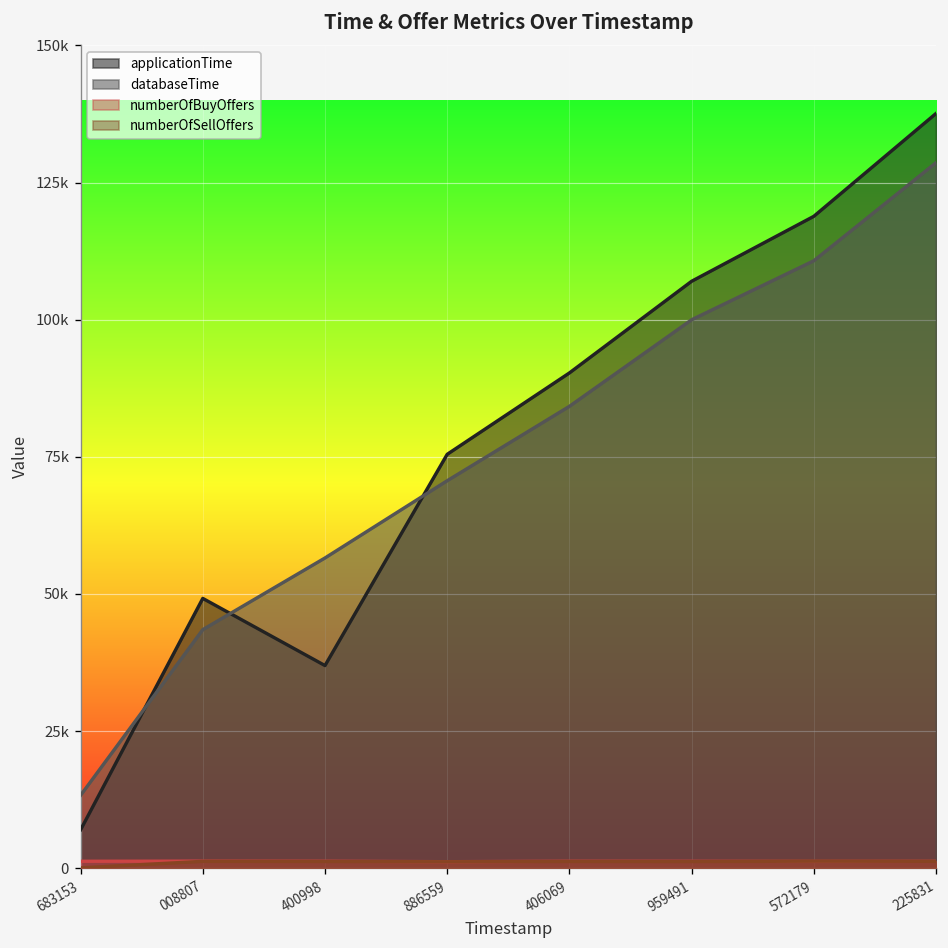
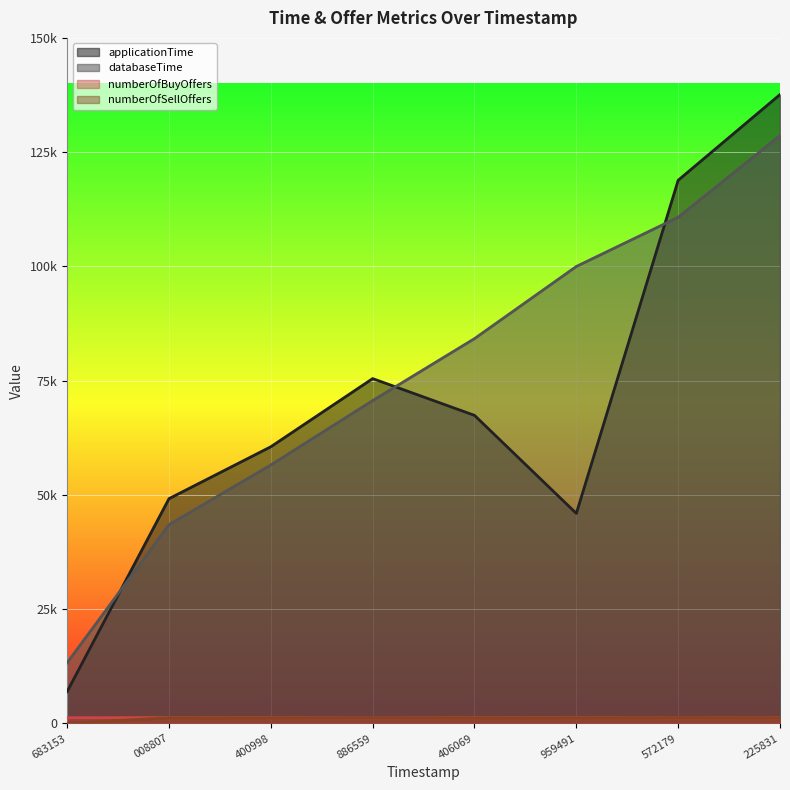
applicationTime, 400998: 37000 -> 61000
applicationTime, 406069: 90000 -> 67000
applicationTime, 959491: 107000 -> 46000
